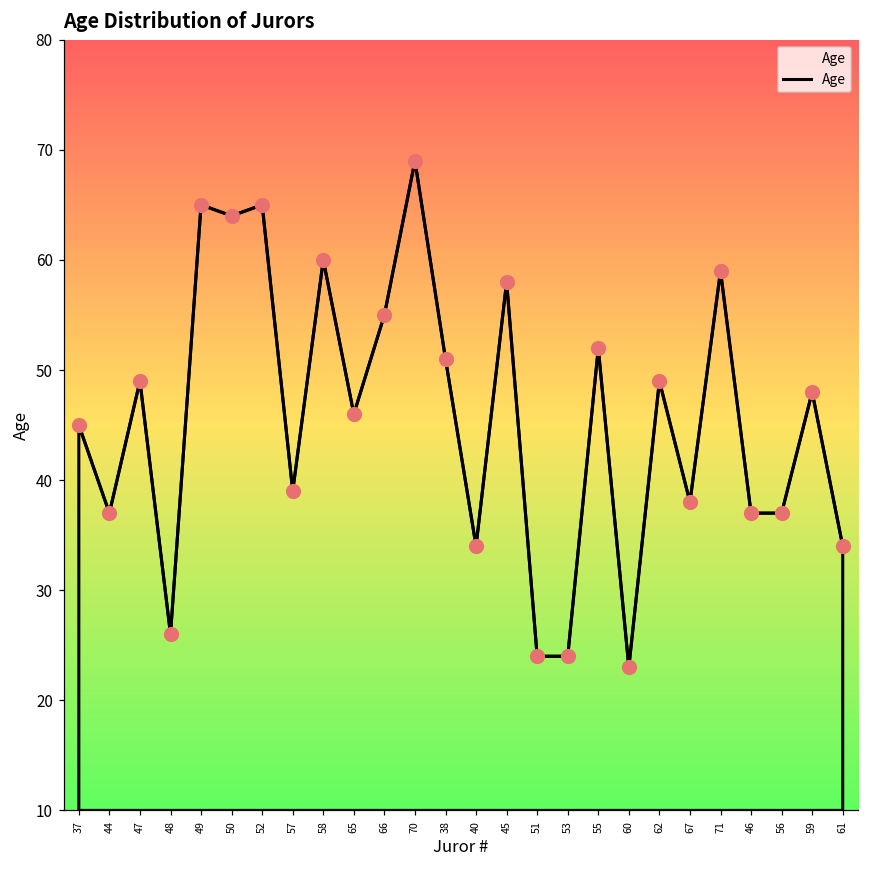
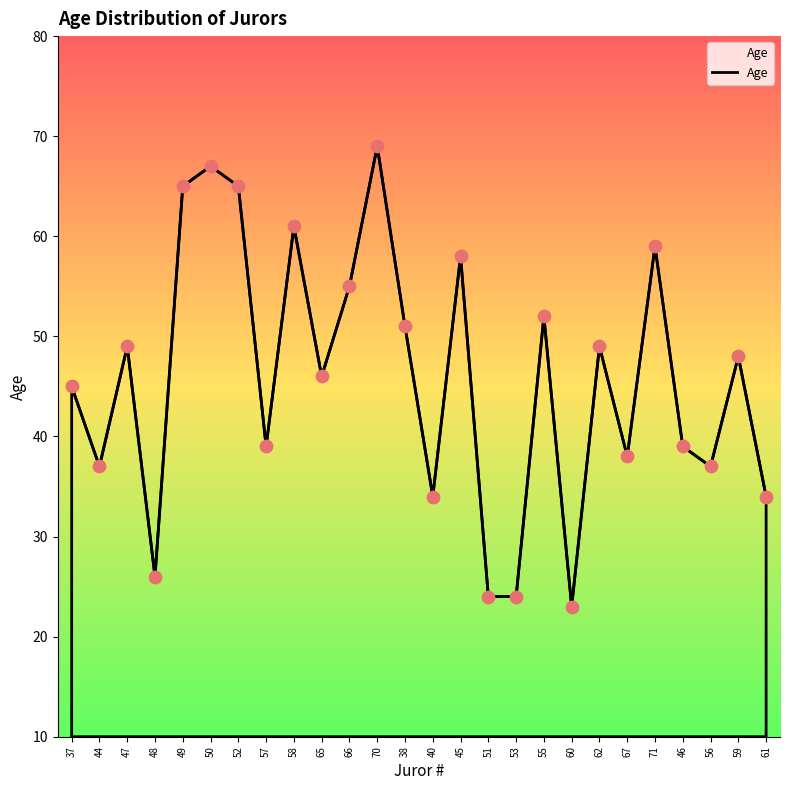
50: 64 -> 67
58: 60 -> 61
46: 37 -> 39
